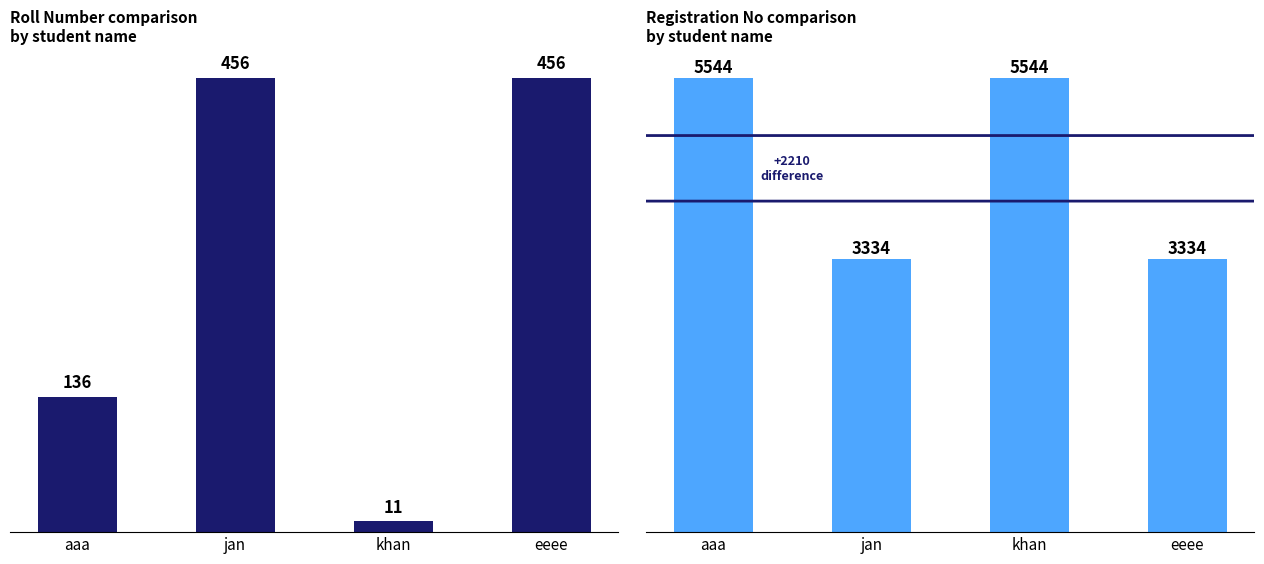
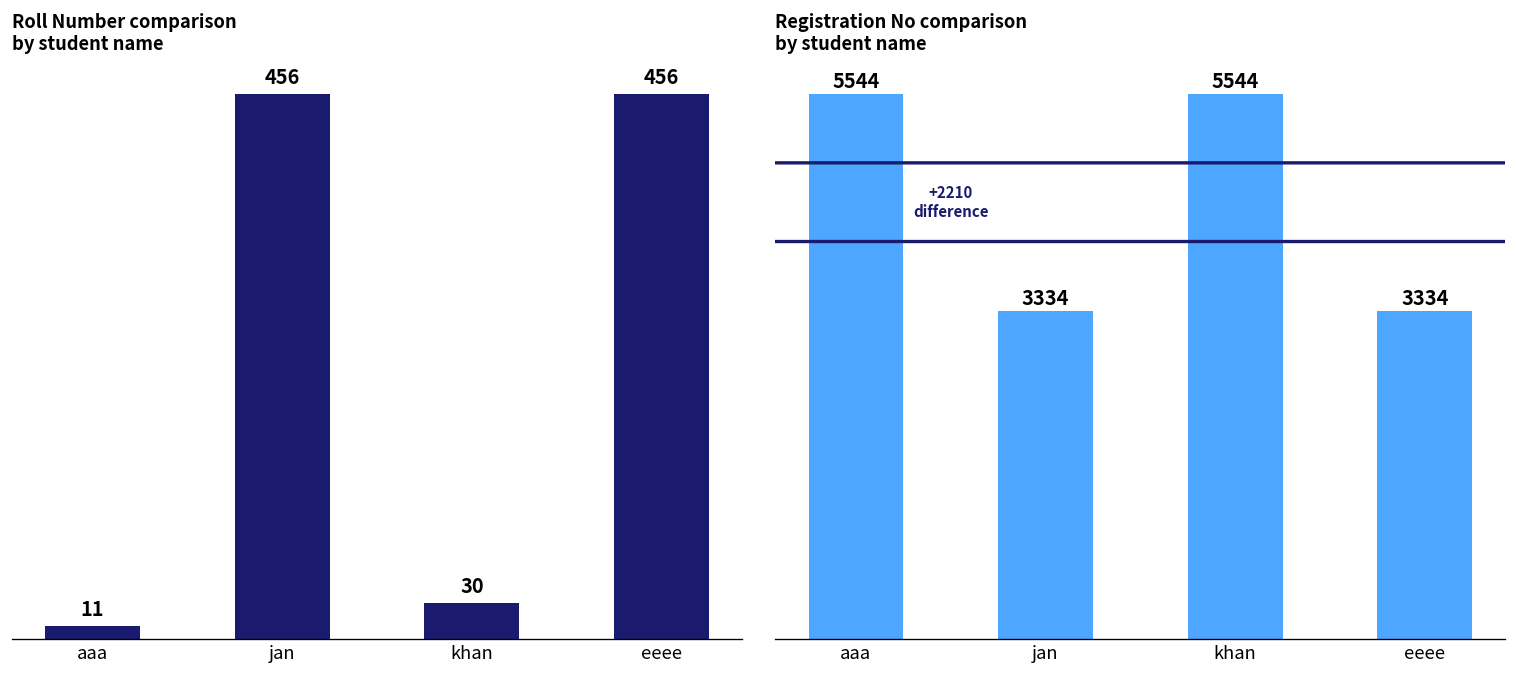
Roll Number comparison by student name, aaa: 136 -> 11
Roll Number comparison by student name, khan: 11 -> 30
